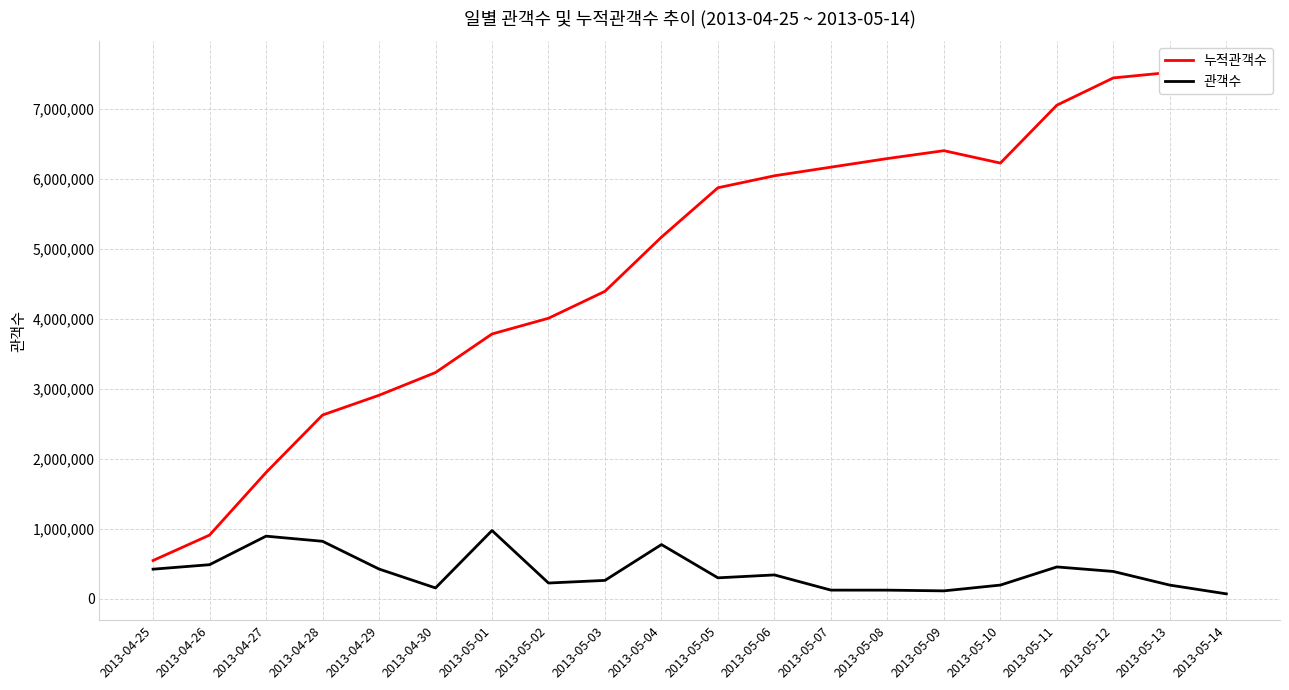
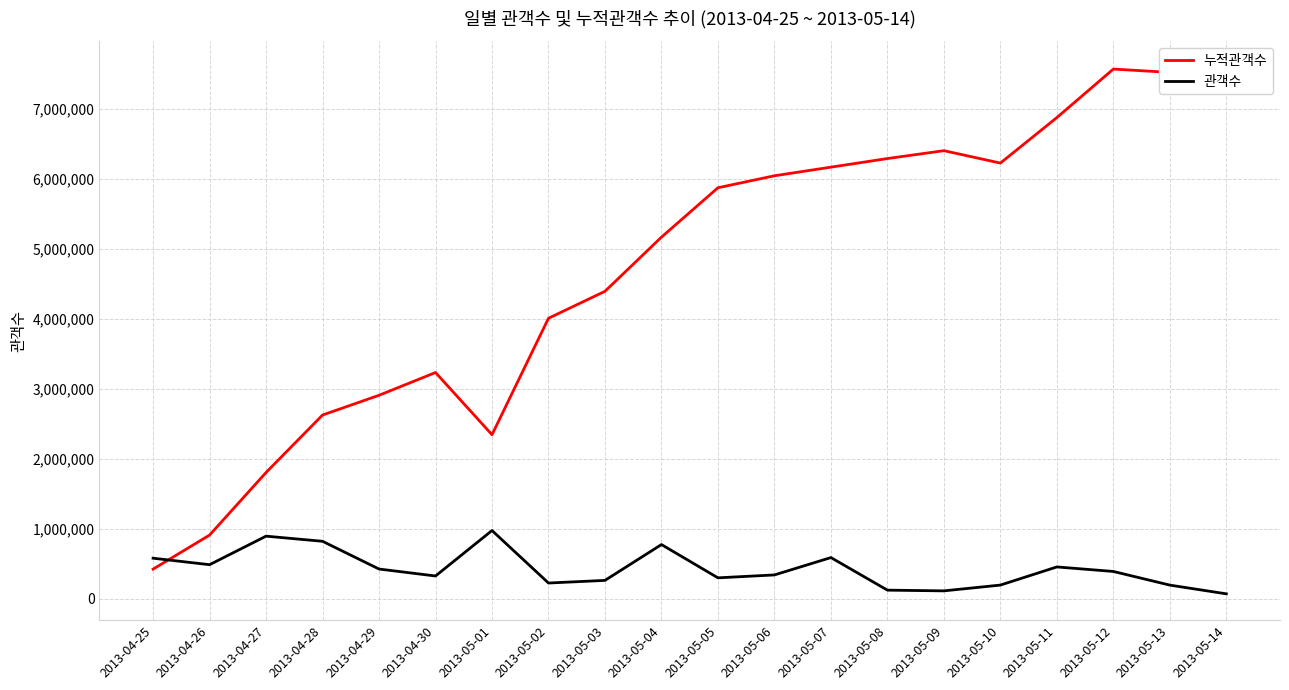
누적관객수, 2013-04-25: 500,000 -> 400,000
관객수, 2013-04-25: 400,000 -> 600,000
관객수, 2013-04-30: 200,000 -> 300,000
누적관객수, 2013-05-01: 3,800,000 -> 2,300,000
관객수, 2013-05-07: 100,000 -> 600,000
누적관객수, 2013-05-11: 7,100,000 -> 6,900,000
누적관객수, 2013-05-12: 7,400,000 -> 7,600,000
